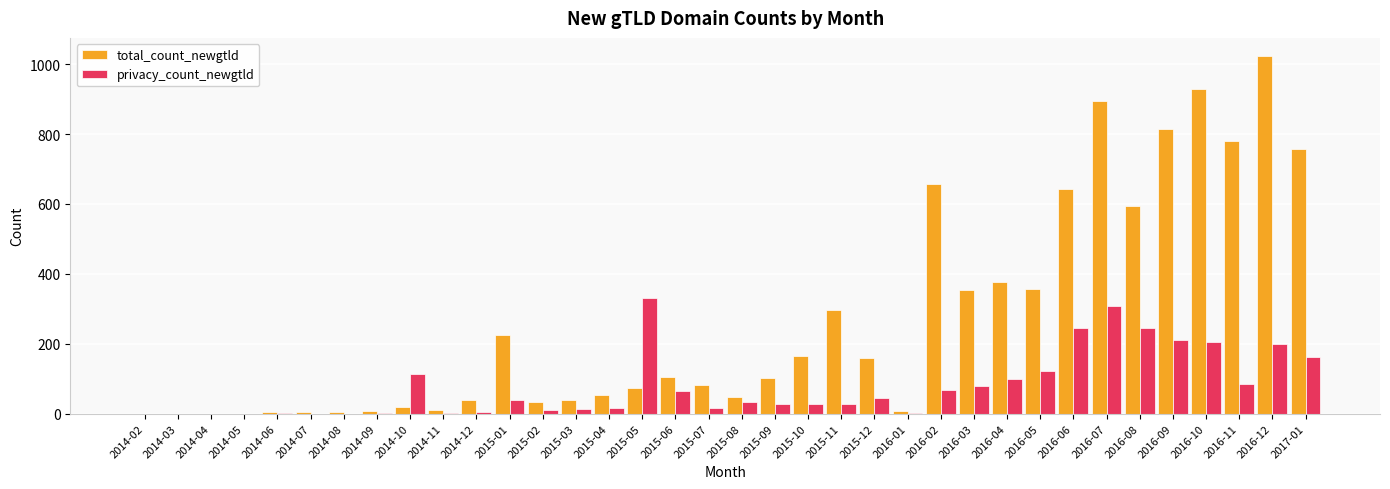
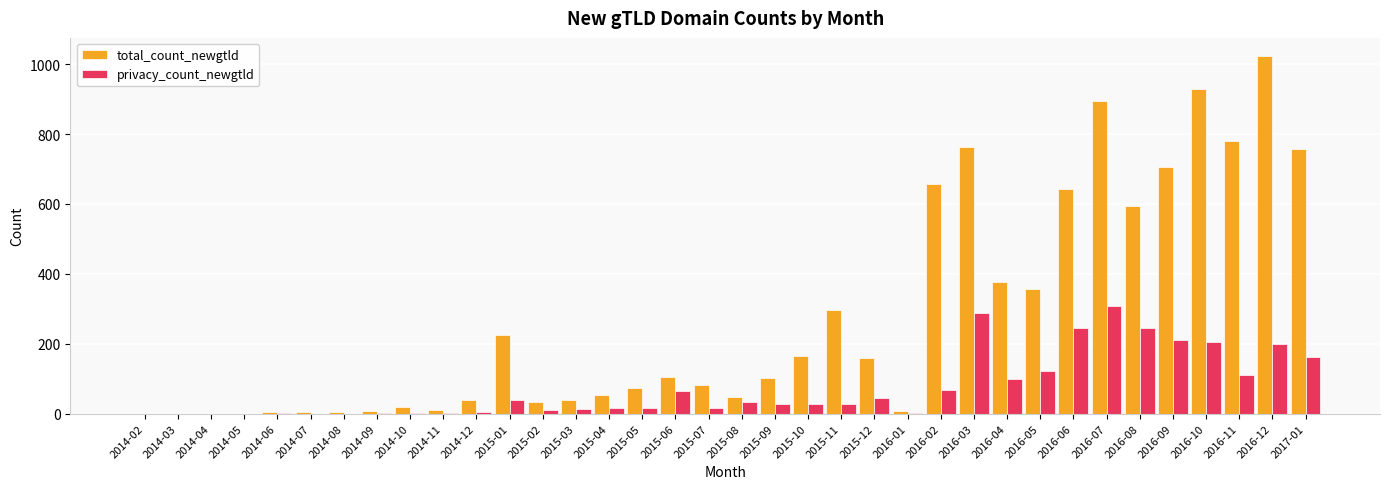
privacy_count_newgtld, 2014-10: 110 -> 0
privacy_count_newgtld, 2015-05: 330 -> 20
total_count_newgtld, 2016-03: 350 -> 760
privacy_count_newgtld, 2016-03: 80 -> 290
total_count_newgtld, 2016-09: 810 -> 710
privacy_count_newgtld, 2016-11: 80 -> 110
